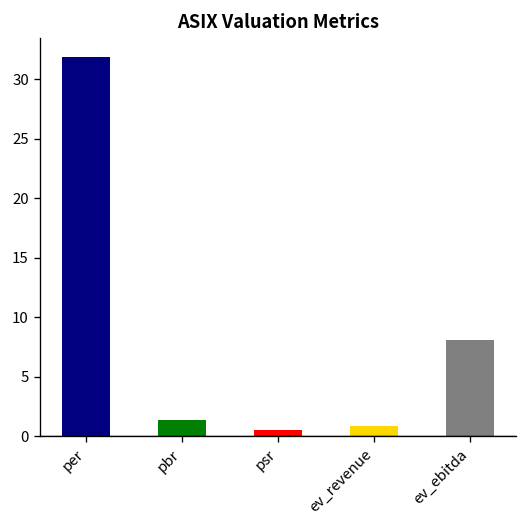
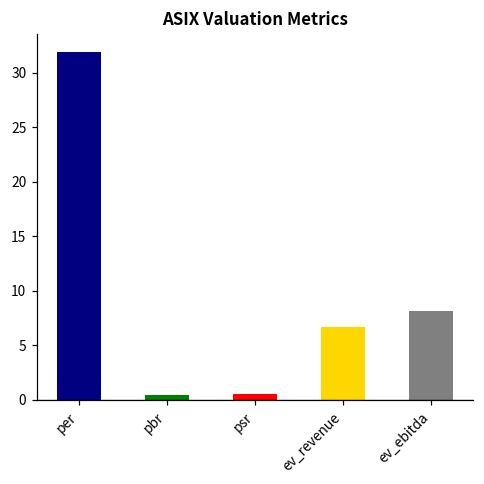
pbr: 1 -> 0
ev_revenue: 1 -> 7
